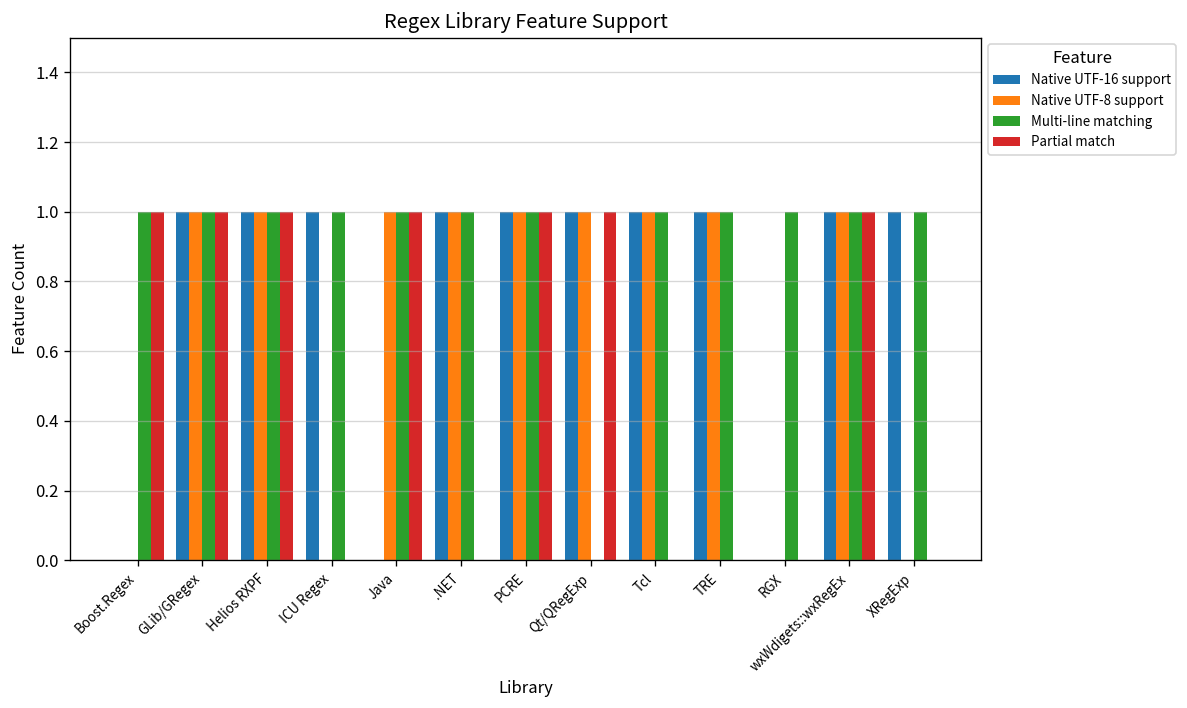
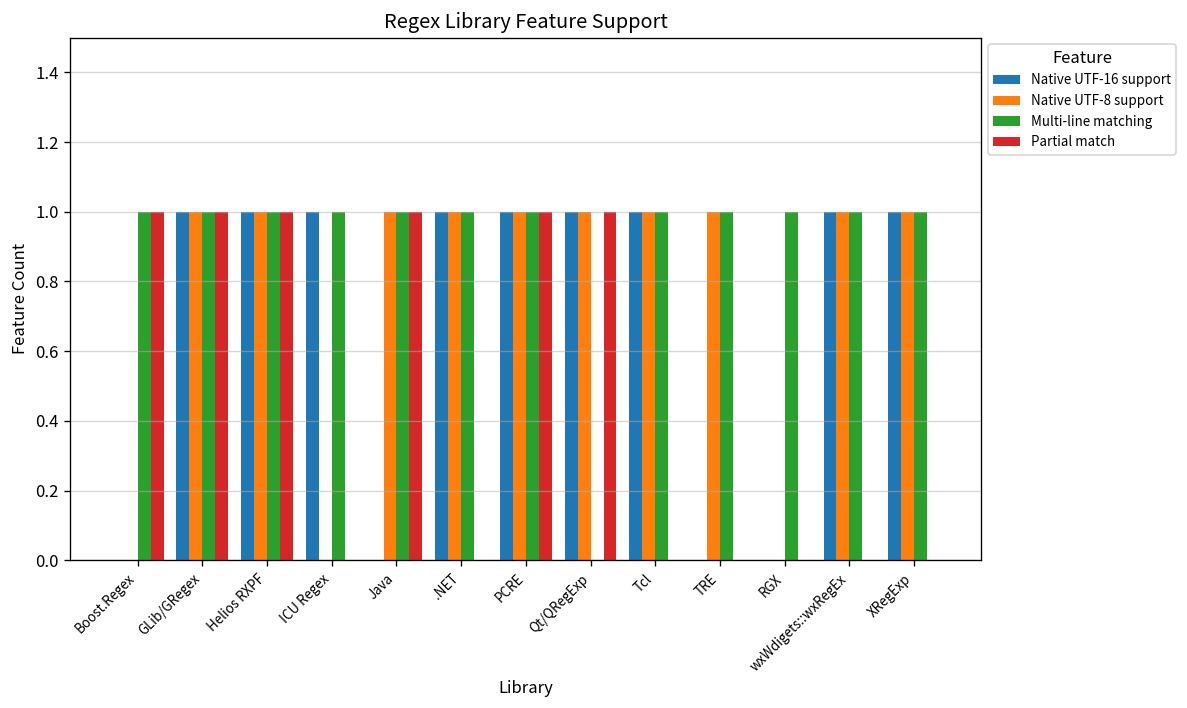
Native UTF-16 support, TRE: 1 -> 0
Partial match, wxWdigets::wxRegEx: 1 -> 0
Native UTF-8 support, XRegExp: 0 -> 1
